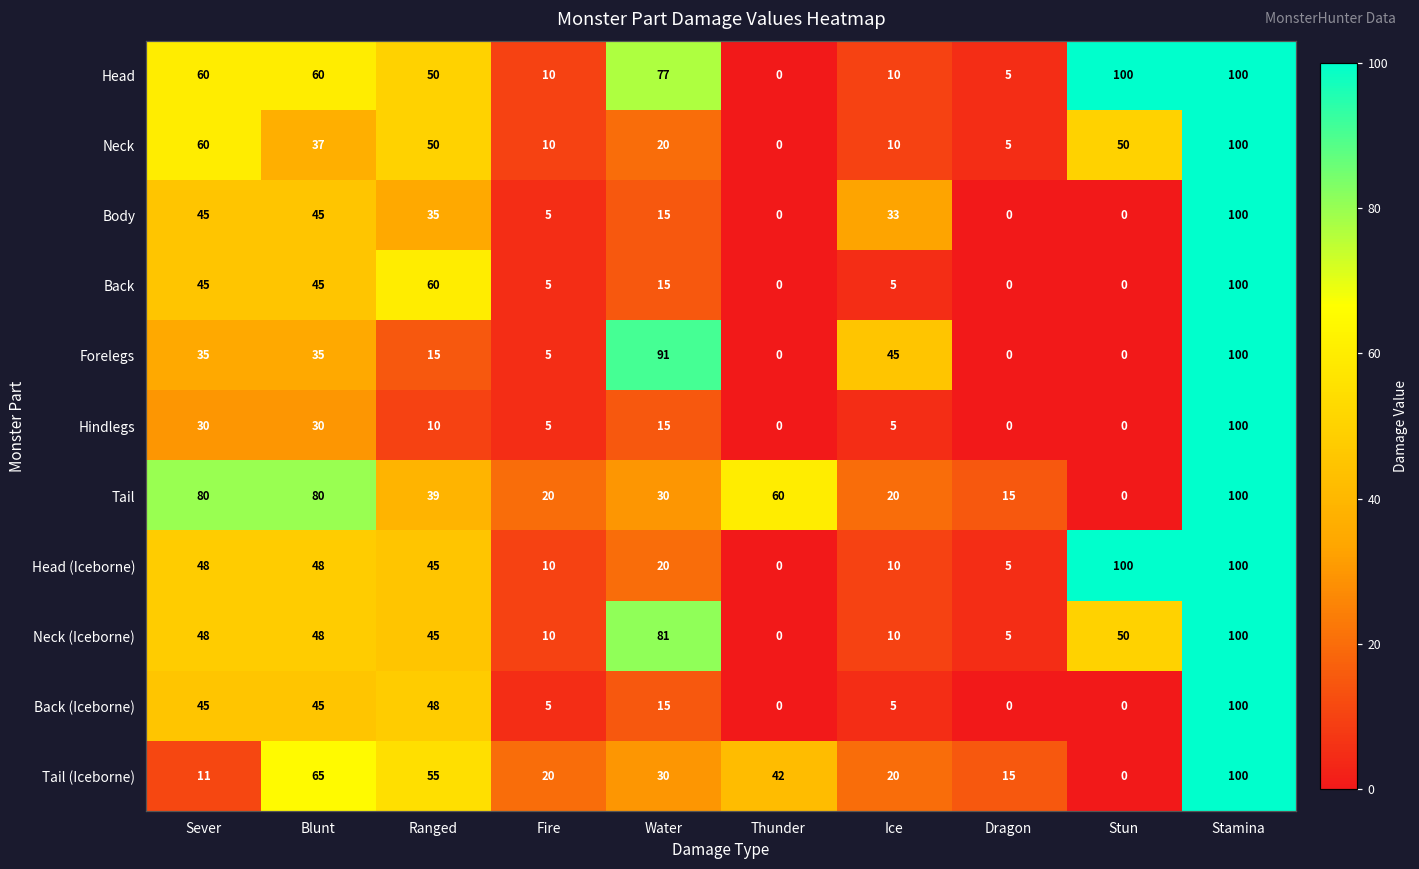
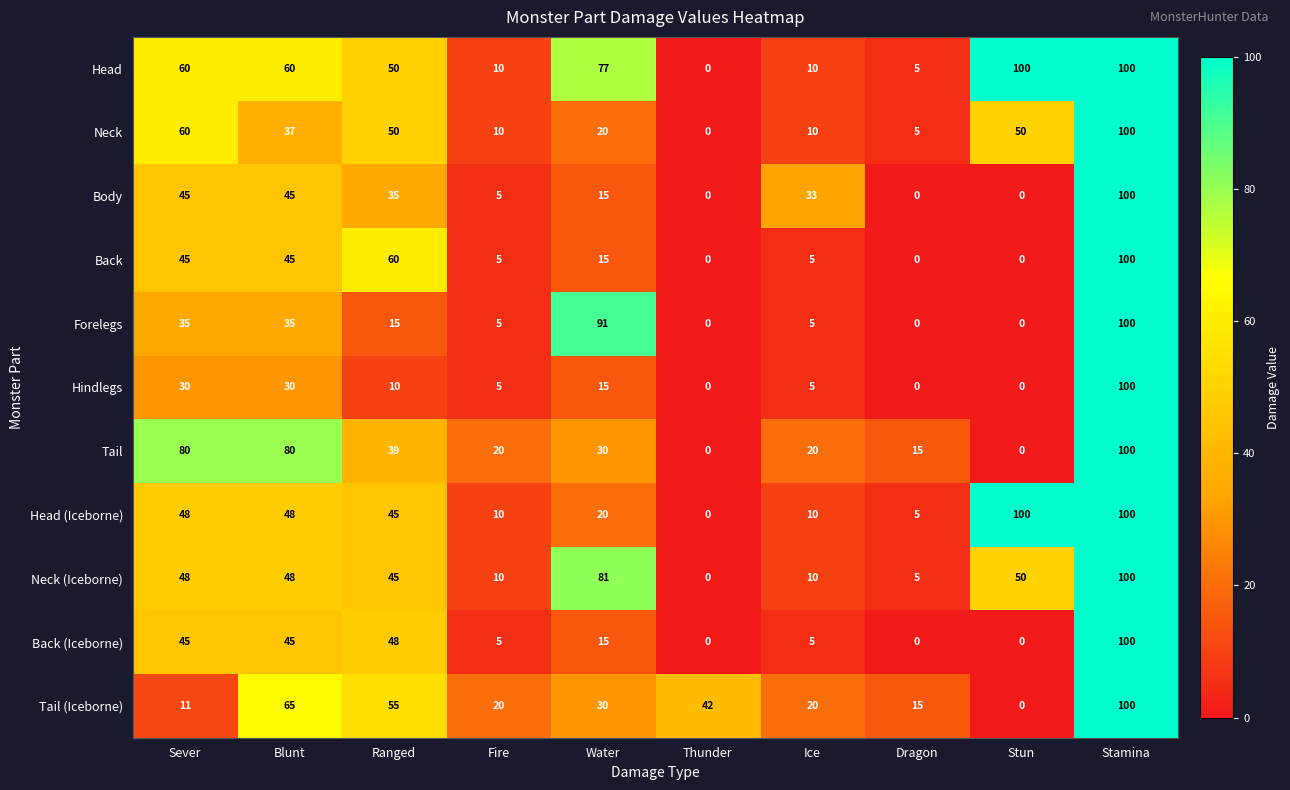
Forelegs, Ice: 45 -> 5
Tail, Thunder: 60 -> 0
